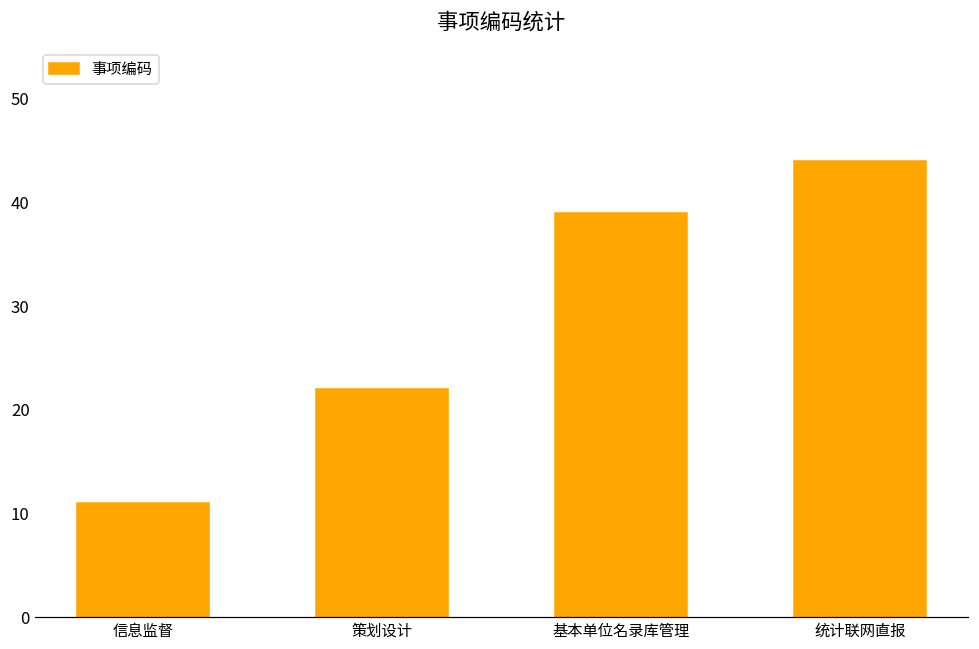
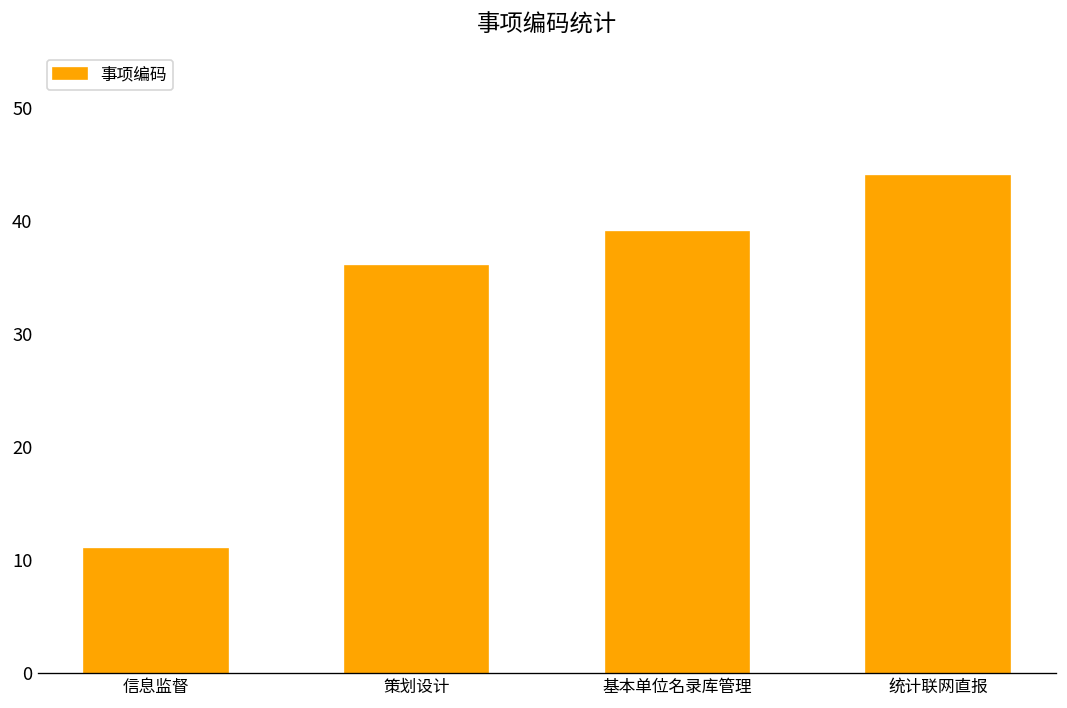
策划设计: 22 -> 36
